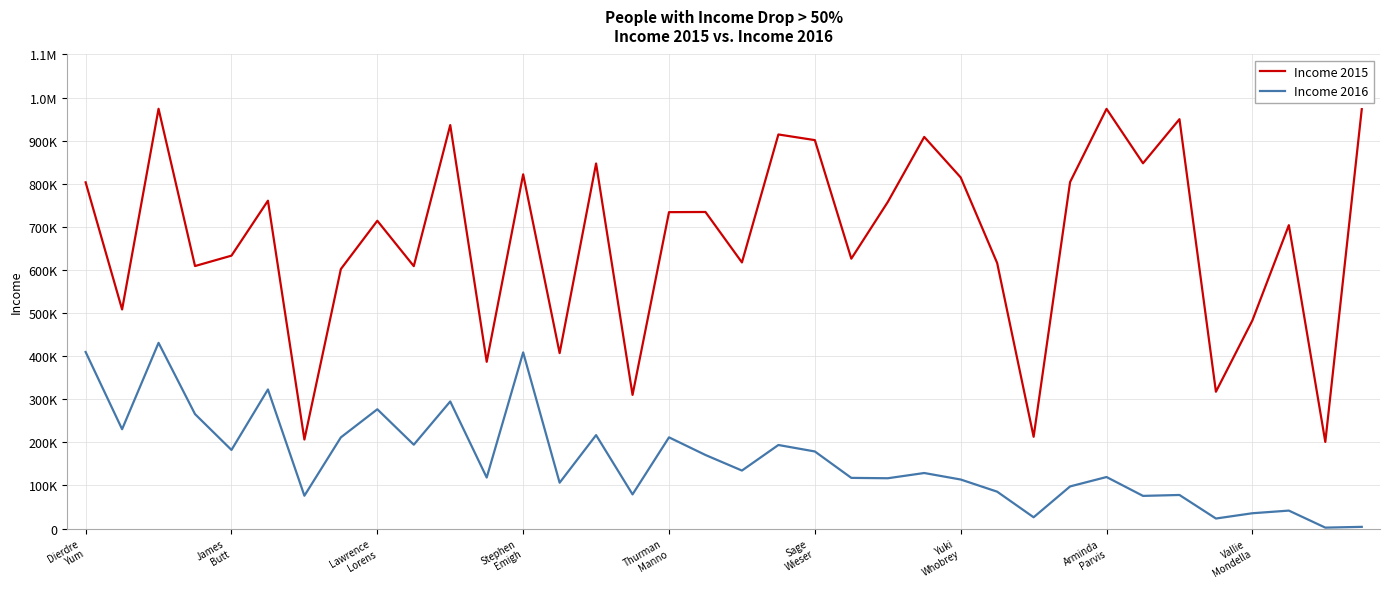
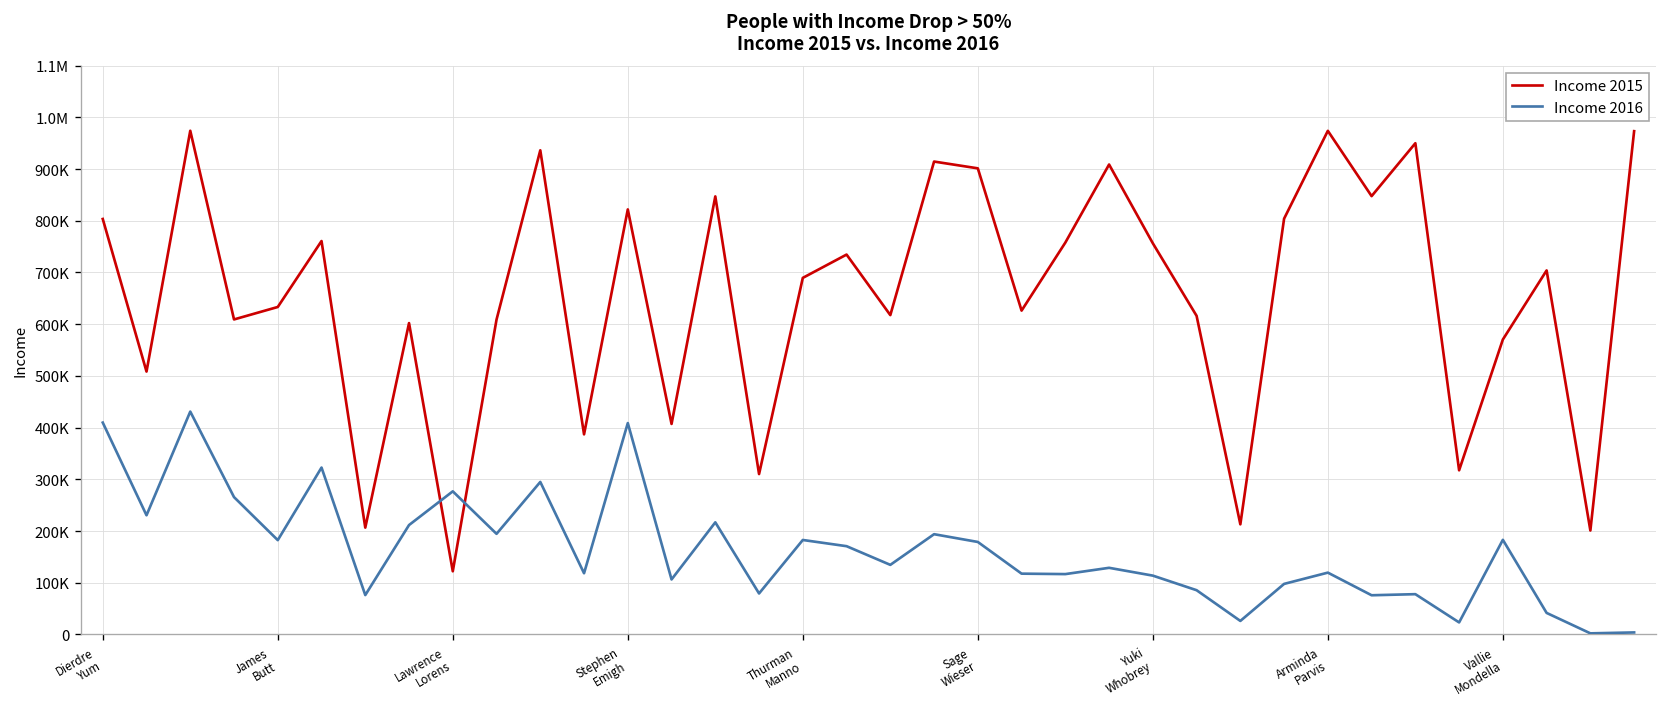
Income 2015, Lawrence Lorens: 710000 -> 120000
Income 2015, Thurman Manno: 730000 -> 690000
Income 2016, Thurman Manno: 210000 -> 180000
Income 2015, Yuki Whobrey: 810000 -> 760000
Income 2015, Vallie Mondella: 480000 -> 570000
Income 2016, Vallie Mondella: 40000 -> 180000
